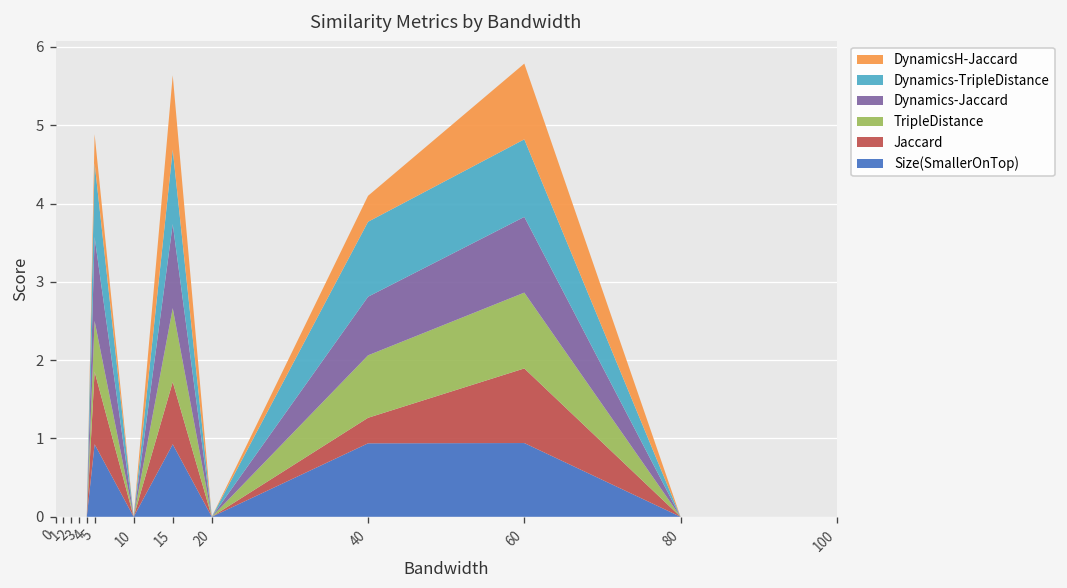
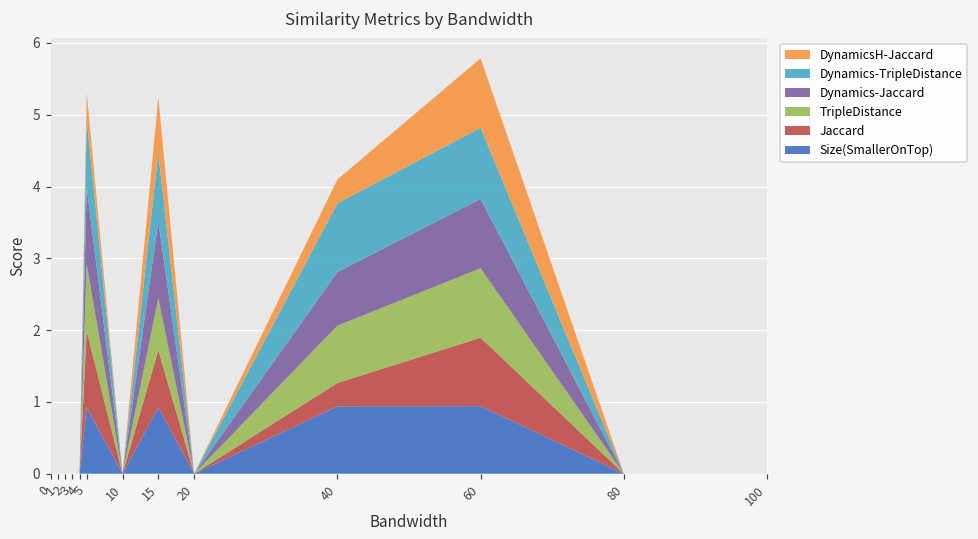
Jaccard, 5: 0.9 -> 1.1
TripleDistance, 5: 0.6 -> 0.9
TripleDistance, 15: 0.9 -> 0.7
DynamicsH-Jaccard, 15: 1.0 -> 0.8
